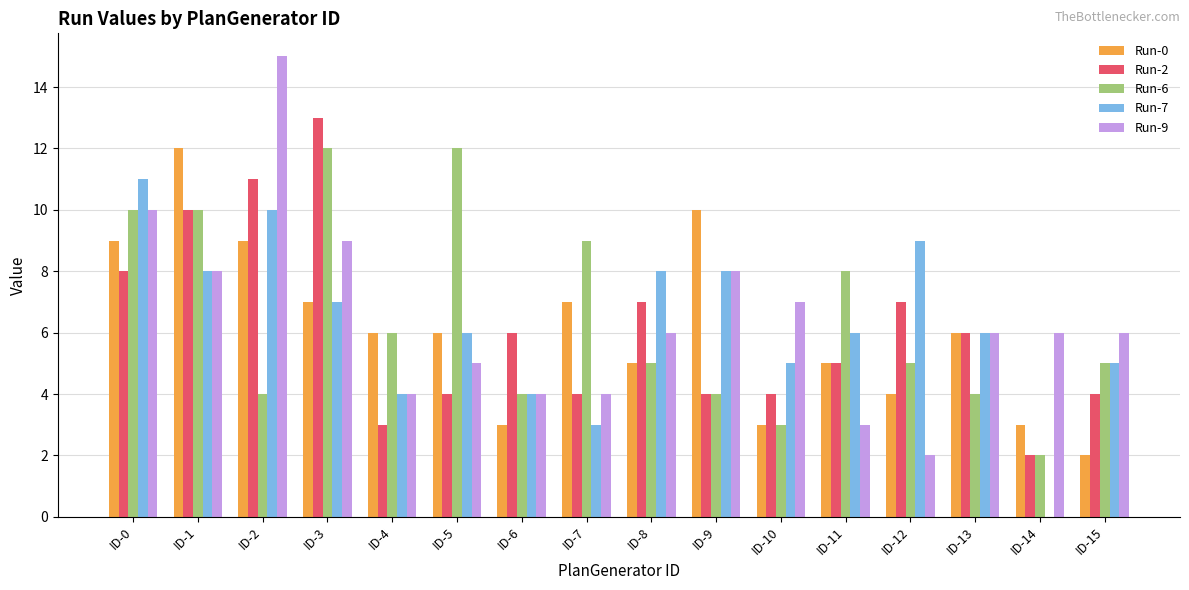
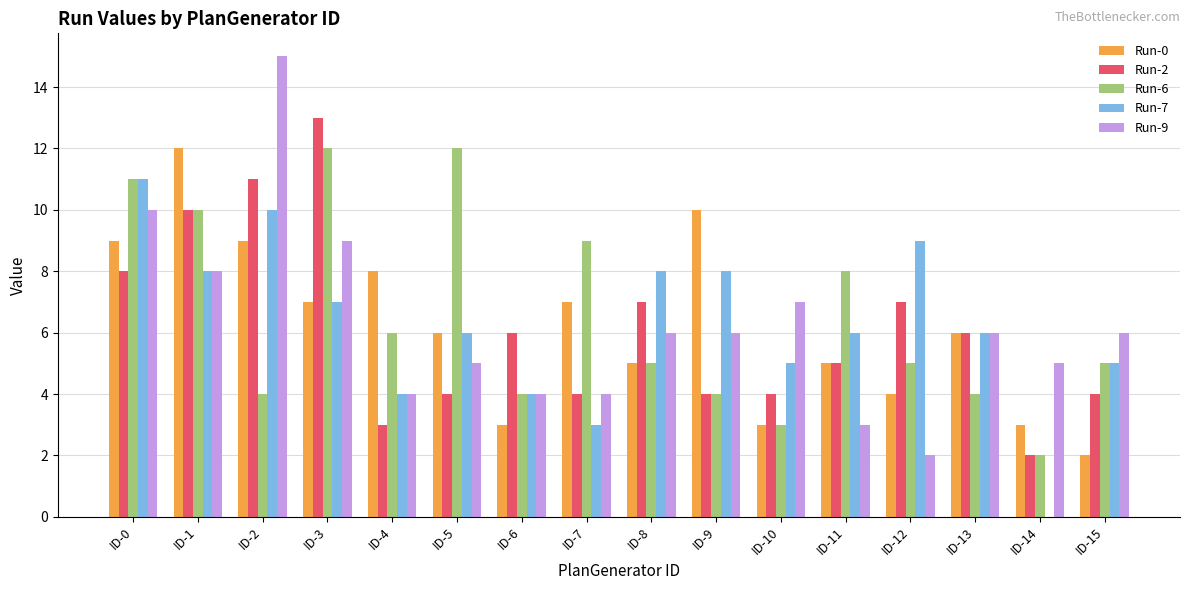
Run-6, ID-0: 10 -> 11
Run-0, ID-4: 6 -> 8
Run-9, ID-9: 8 -> 6
Run-9, ID-14: 6 -> 5
